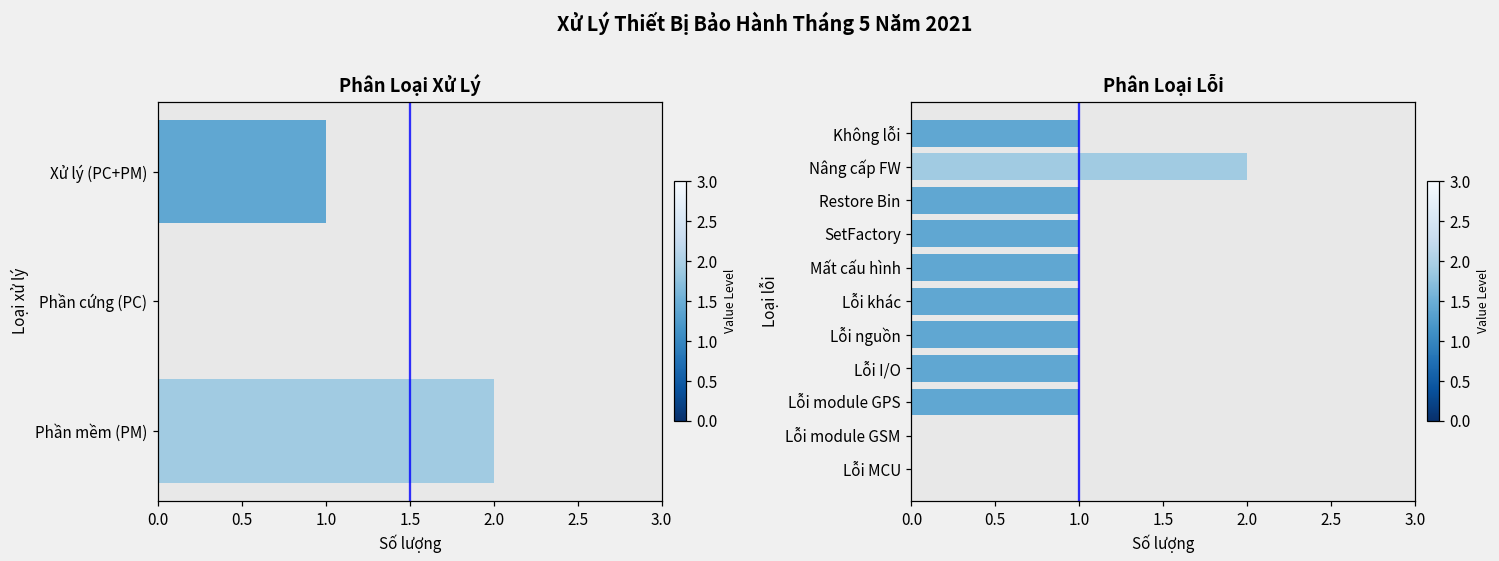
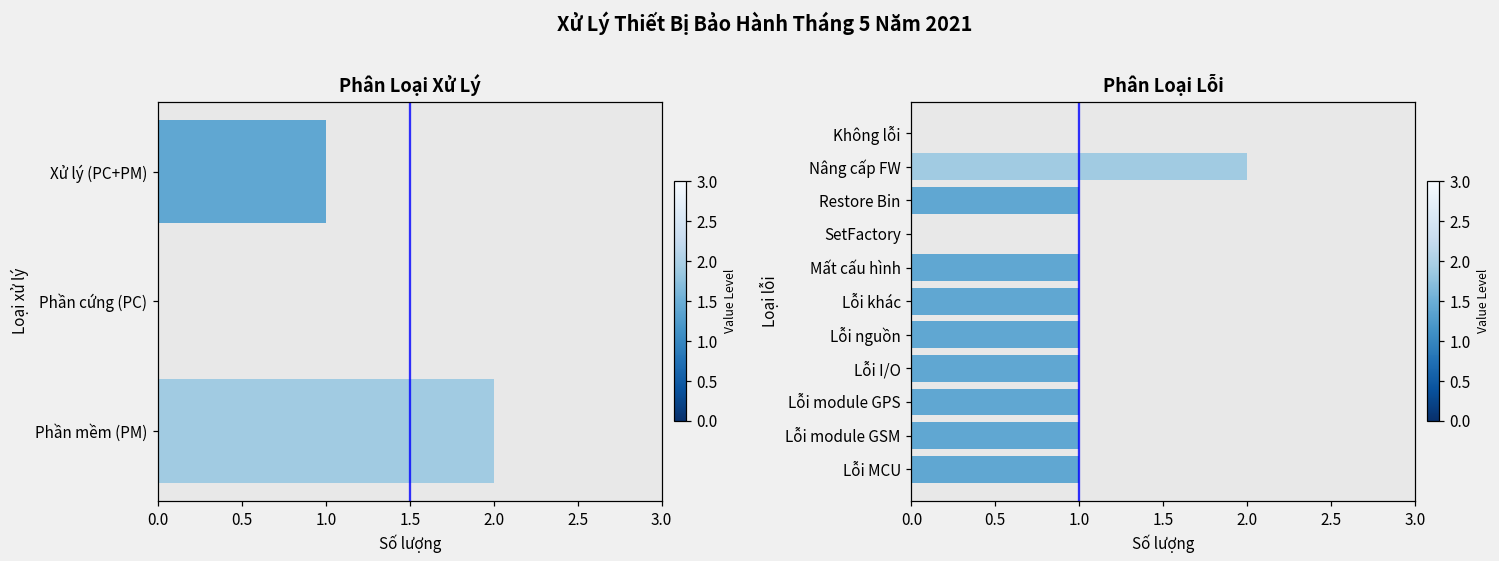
Phân Loại Lỗi, Không lỗi: 1 -> 0
Phân Loại Lỗi, SetFactory: 1 -> 0
Phân Loại Lỗi, Lỗi module GSM: 0 -> 1
Phân Loại Lỗi, Lỗi MCU: 0 -> 1
